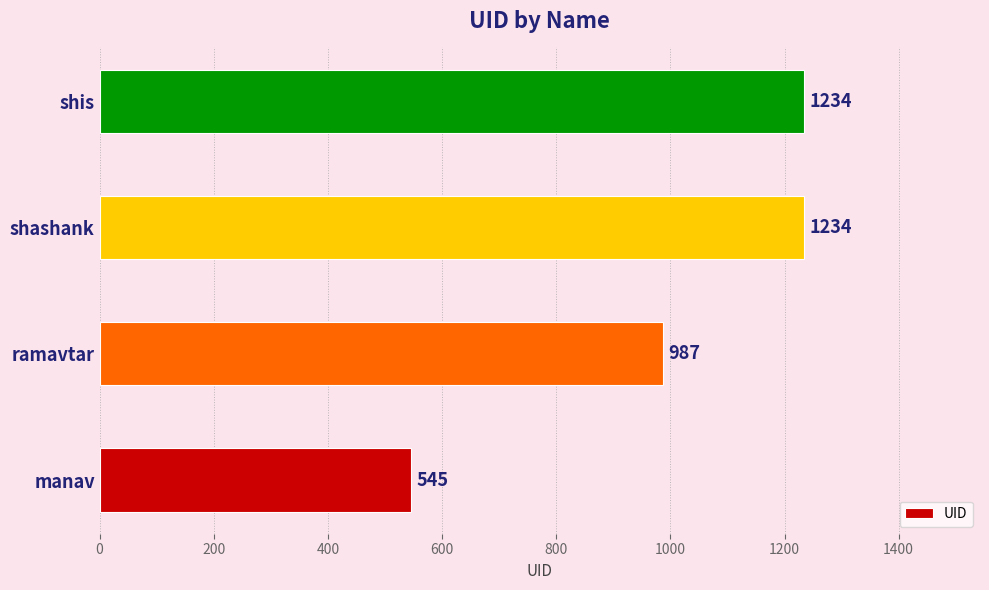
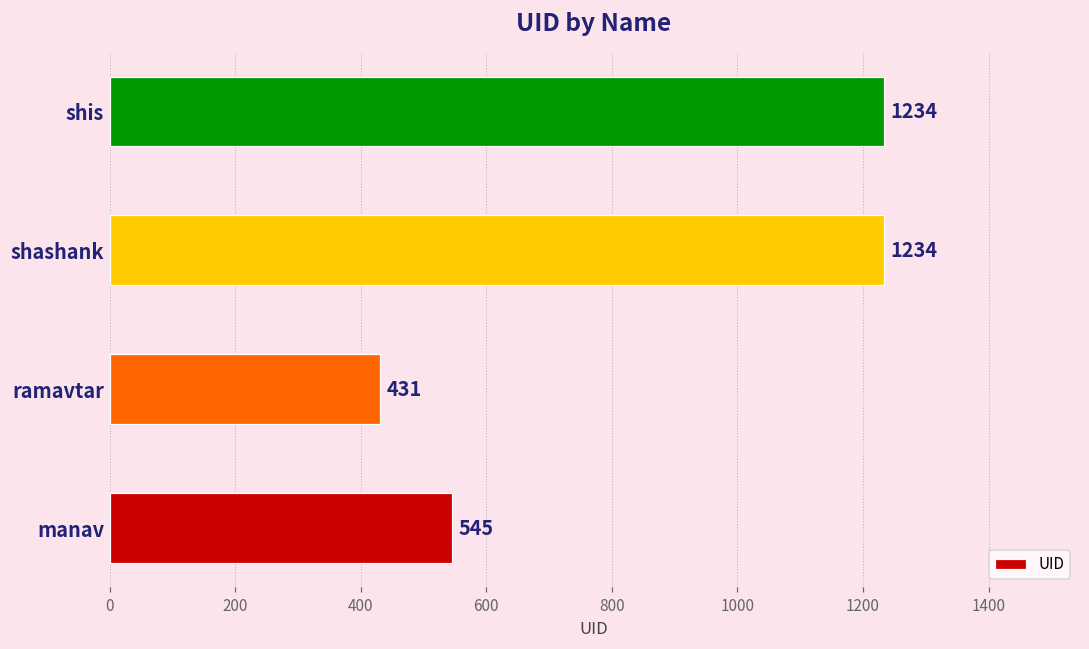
ramavtar: 987 -> 431
